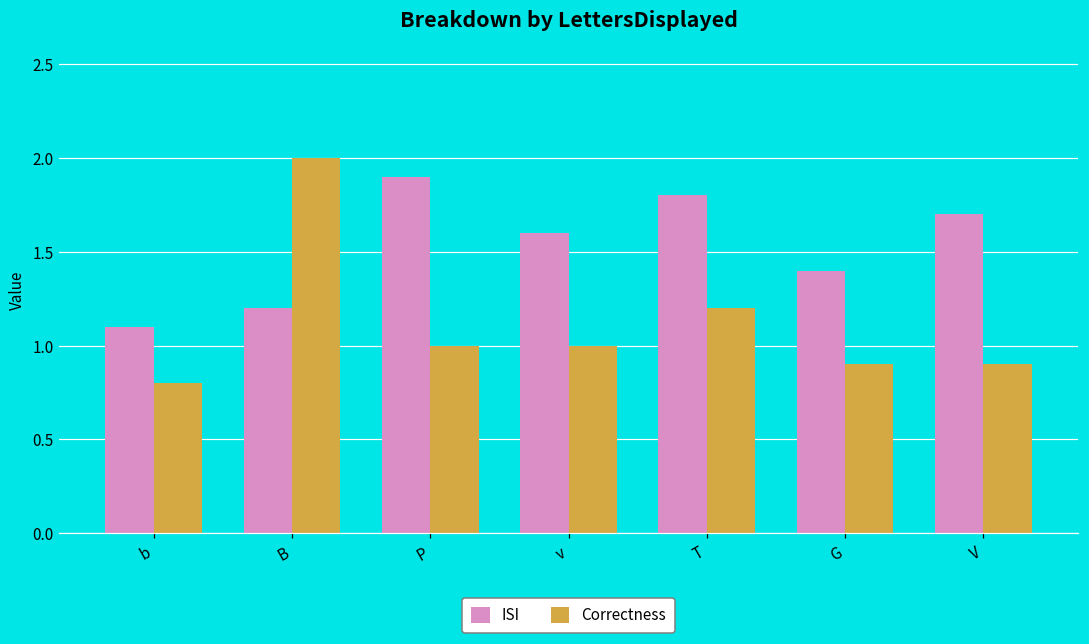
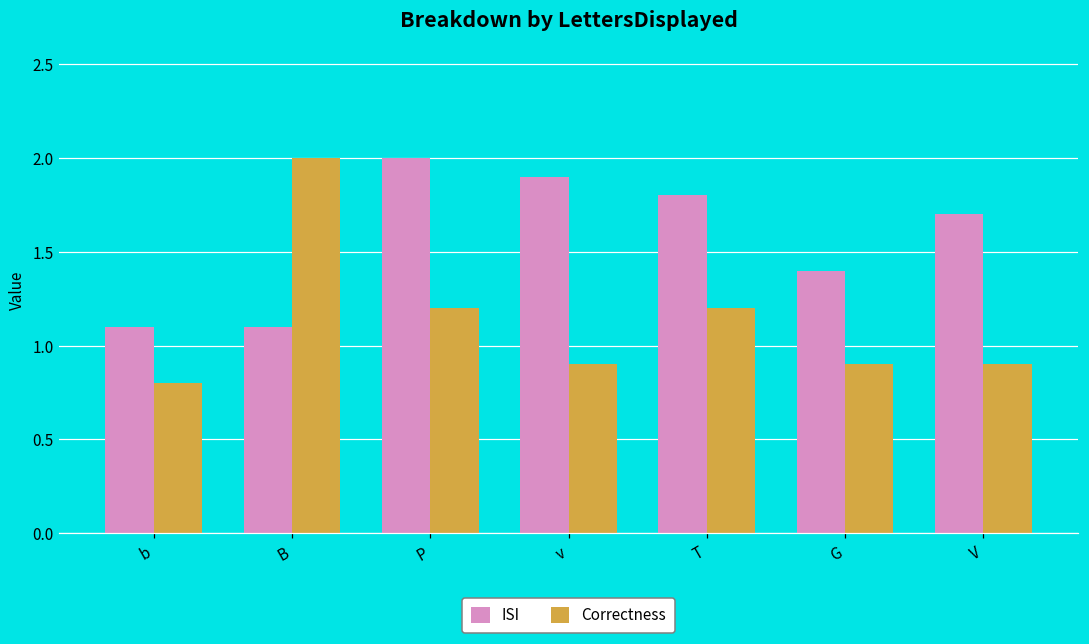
ISI, B: 1.2 -> 1.1
ISI, P: 1.9 -> 2.0
Correctness, P: 1.0 -> 1.2
ISI, v: 1.6 -> 1.9
Correctness, v: 1.0 -> 0.9
